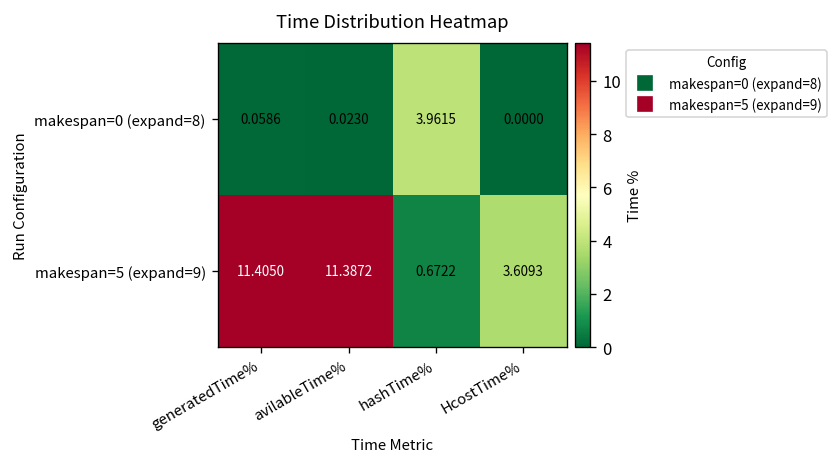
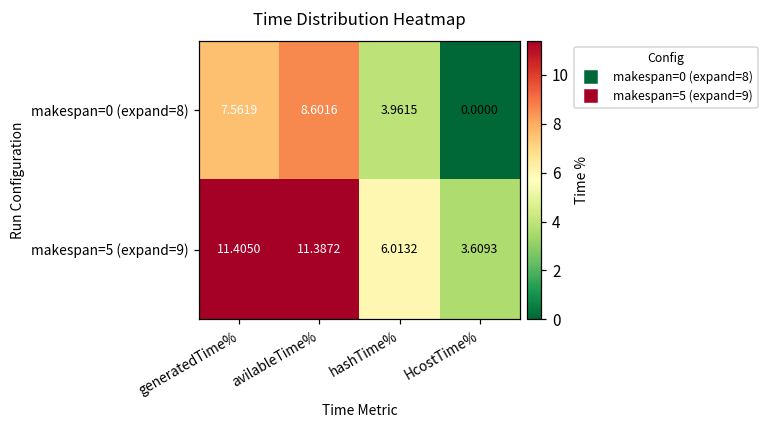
makespan=0 (expand=8), generatedTime%: 0.0586 -> 7.5619
makespan=0 (expand=8), avilableTime%: 0.0230 -> 8.6016
makespan=5 (expand=9), hashTime%: 0.6722 -> 6.0132
